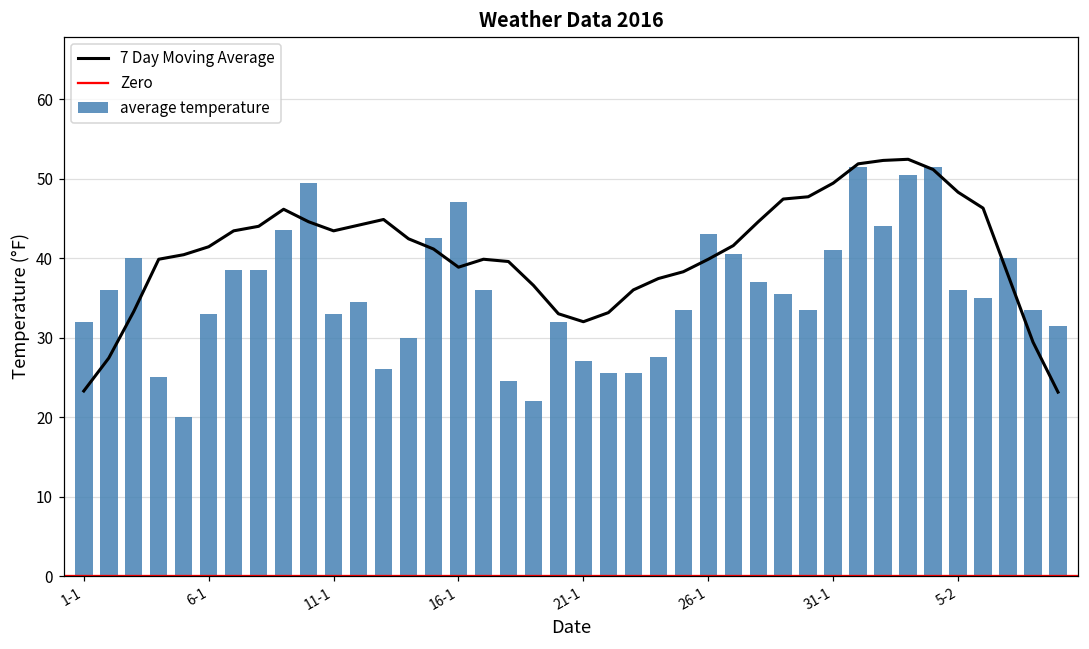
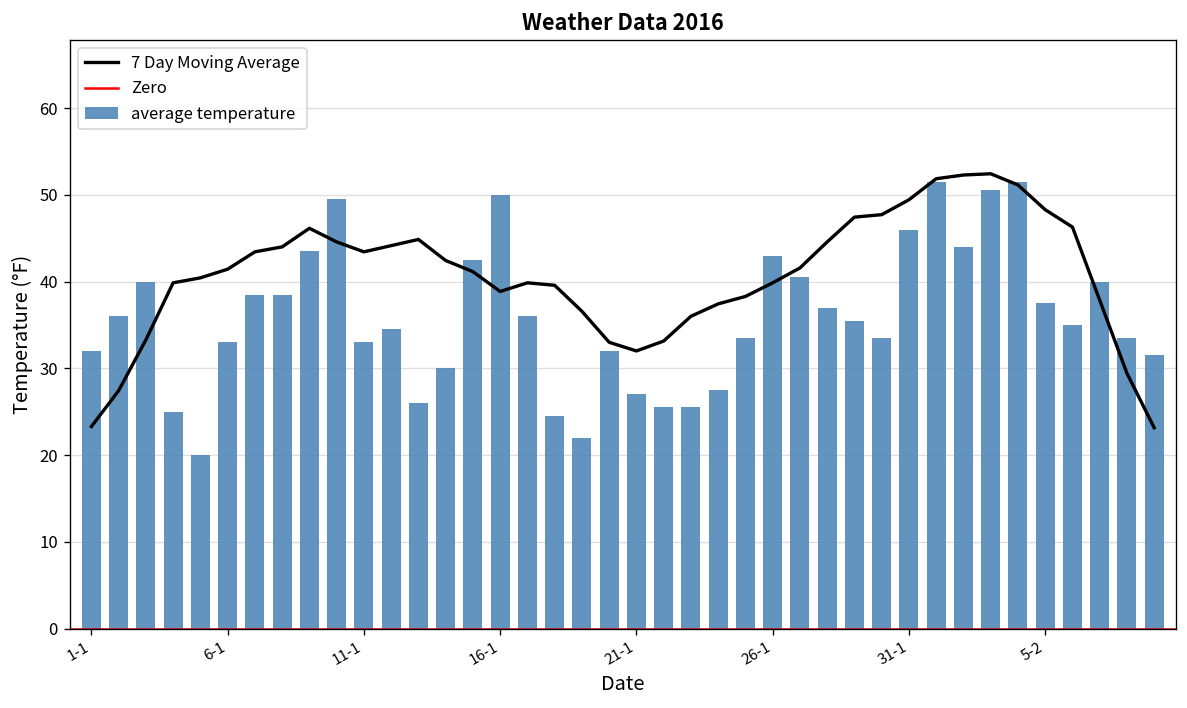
average temperature, 16-1: 47 -> 50
average temperature, 31-1: 41 -> 46
average temperature, 5-2: 36 -> 38
